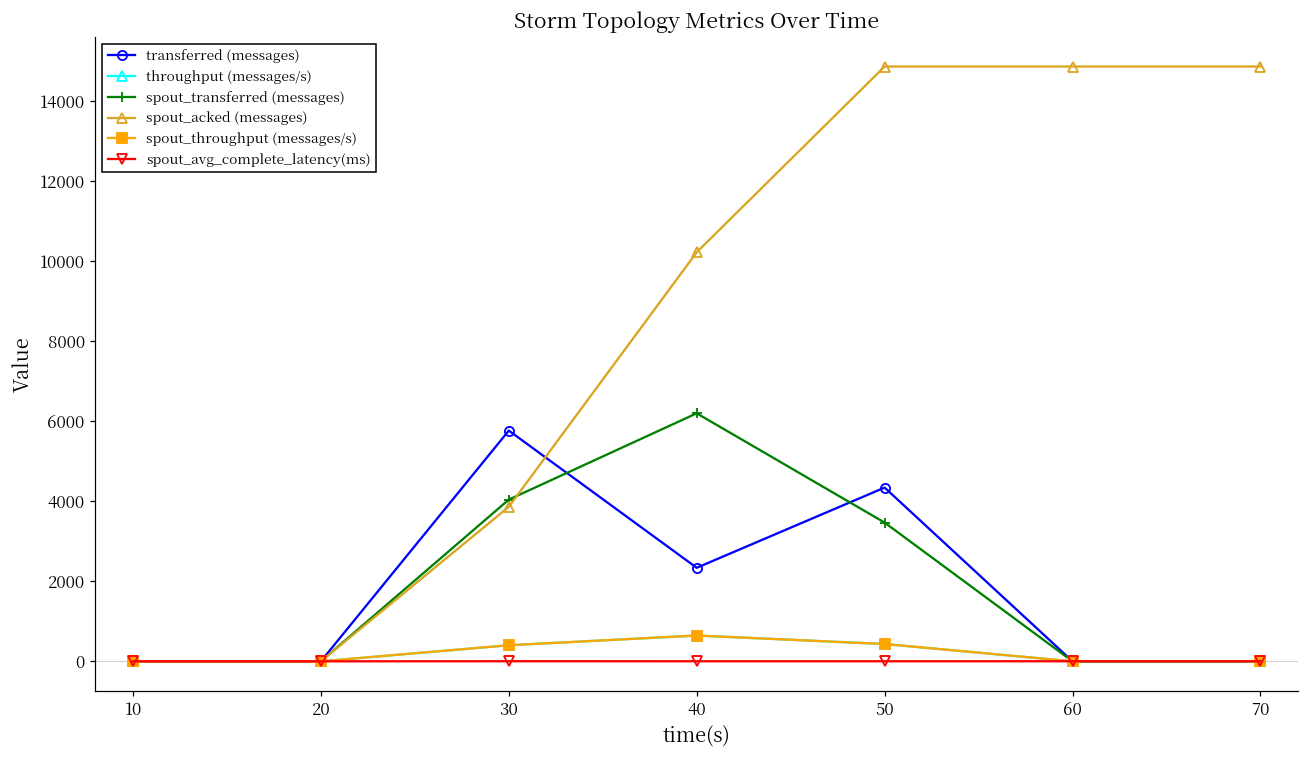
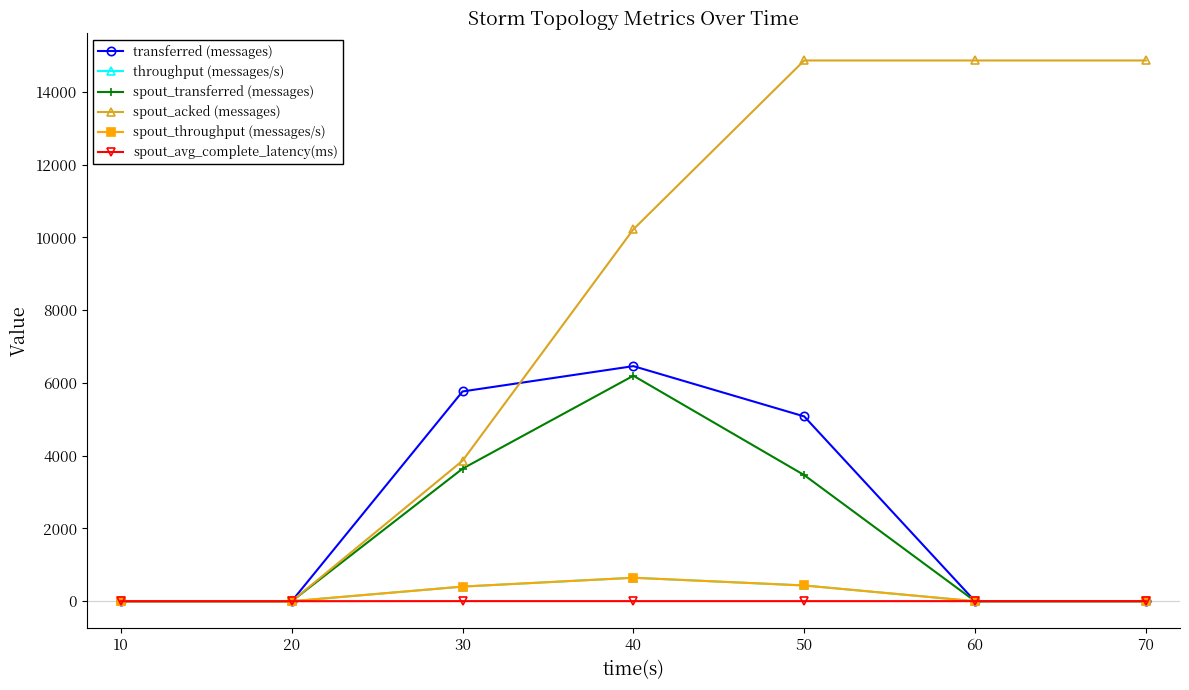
spout_transferred (messages), 30: 4000 -> 3600
transferred (messages), 40: 2300 -> 6500
transferred (messages), 50: 4300 -> 5100
